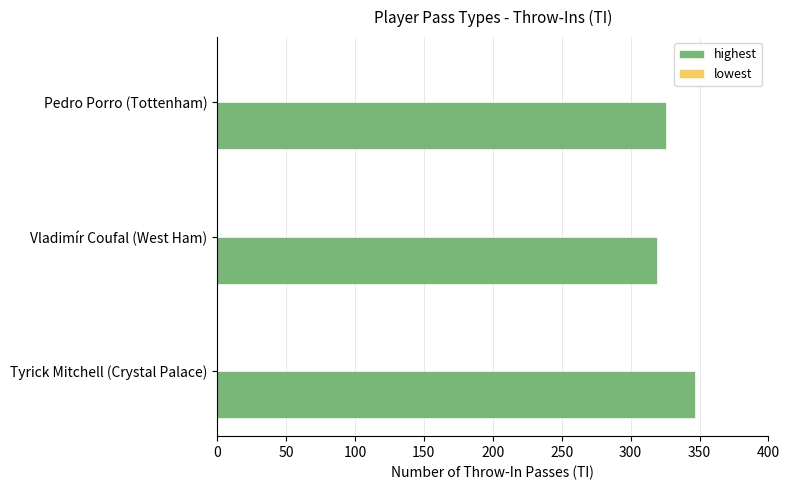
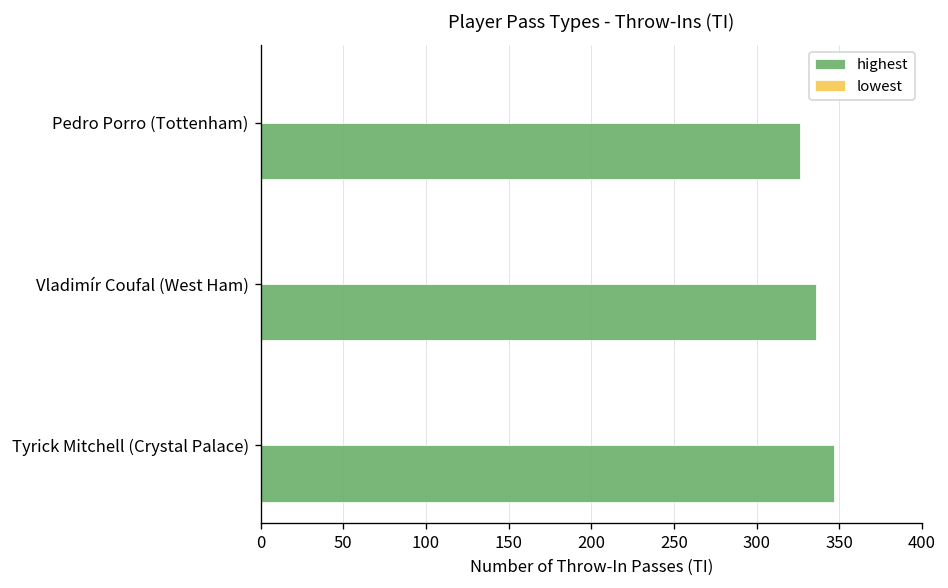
highest, Vladimír Coufal (West Ham): 319 -> 336
